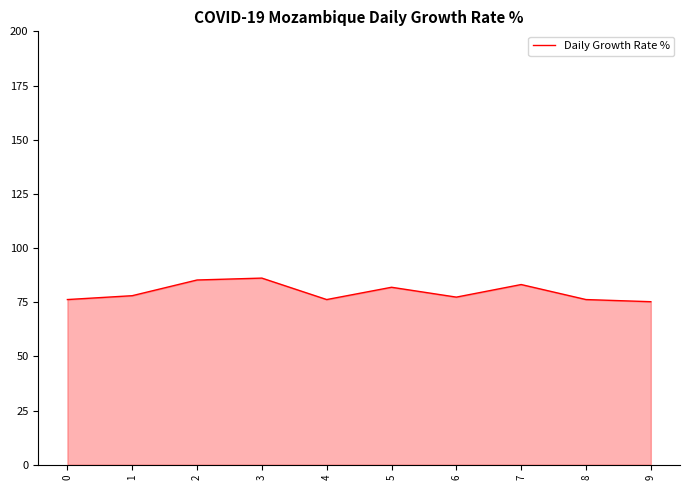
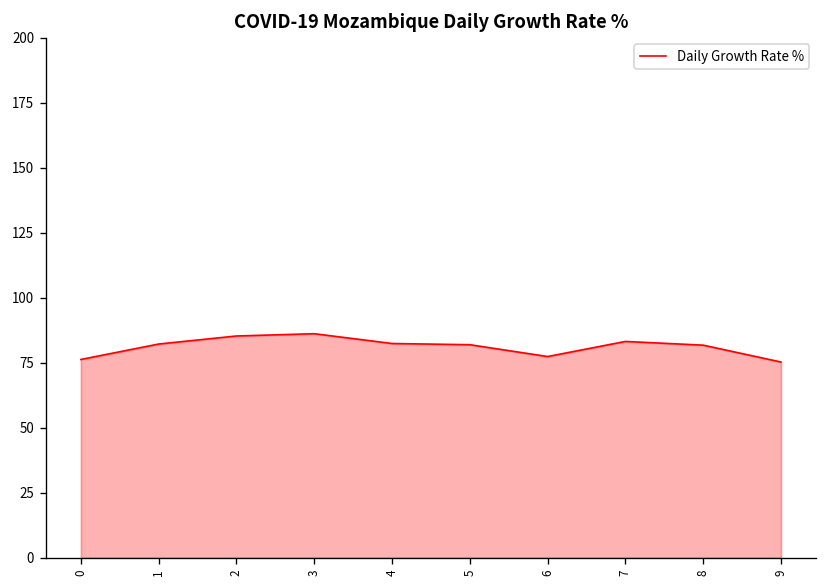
1: 78 -> 82
4: 76 -> 82
8: 76 -> 82
